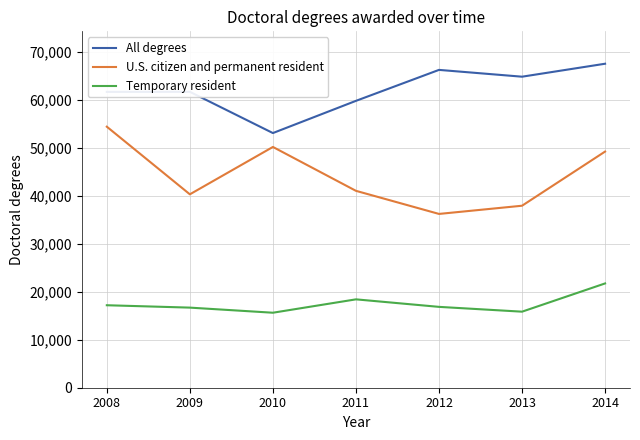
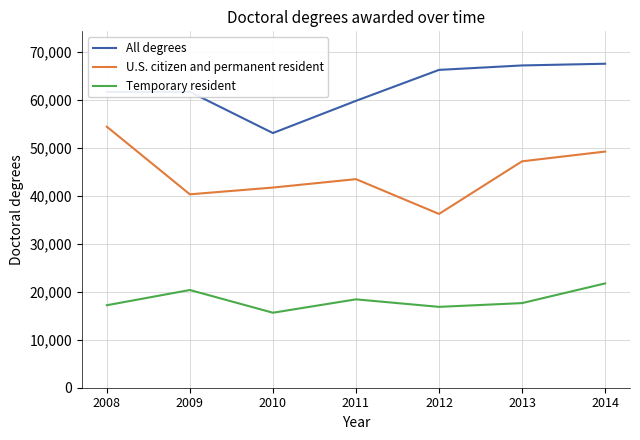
Temporary resident, 2009: 17,000 -> 20,000
U.S. citizen and permanent resident, 2010: 50,000 -> 42,000
U.S. citizen and permanent resident, 2011: 41,000 -> 44,000
All degrees, 2013: 65,000 -> 67,000
U.S. citizen and permanent resident, 2013: 38,000 -> 47,000
Temporary resident, 2013: 16,000 -> 18,000
